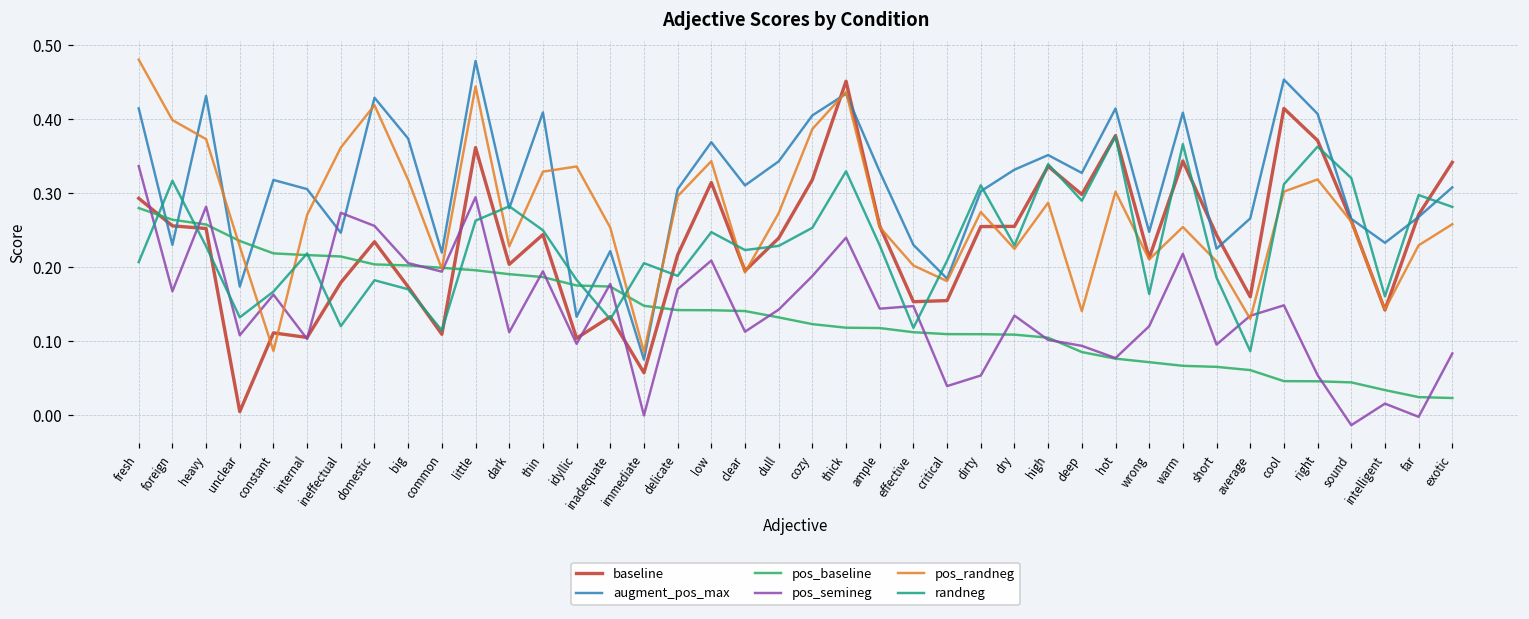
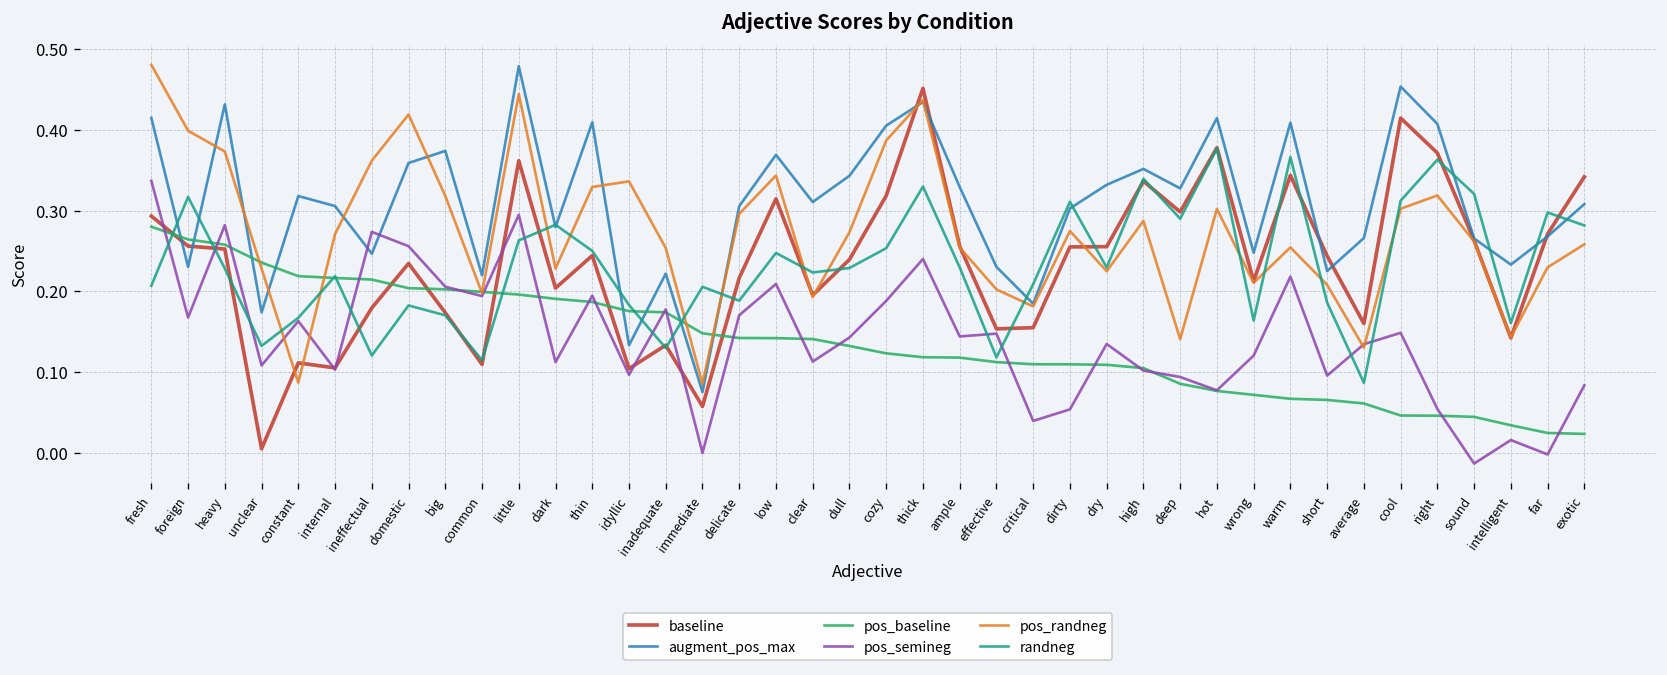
augment_pos_max, domestic: 0.43 -> 0.36
